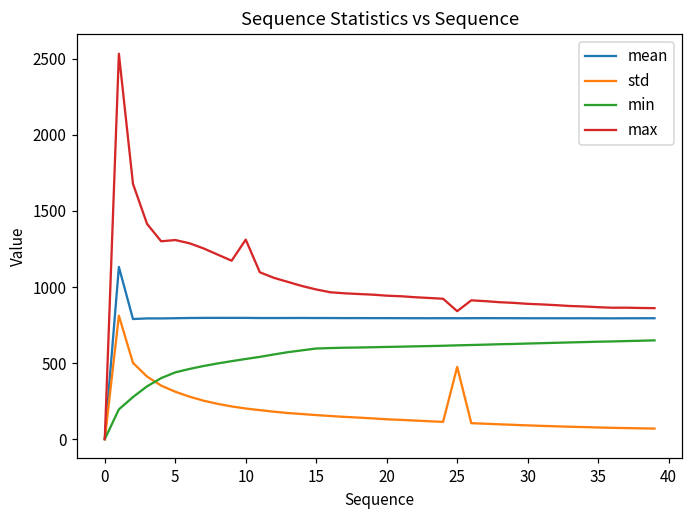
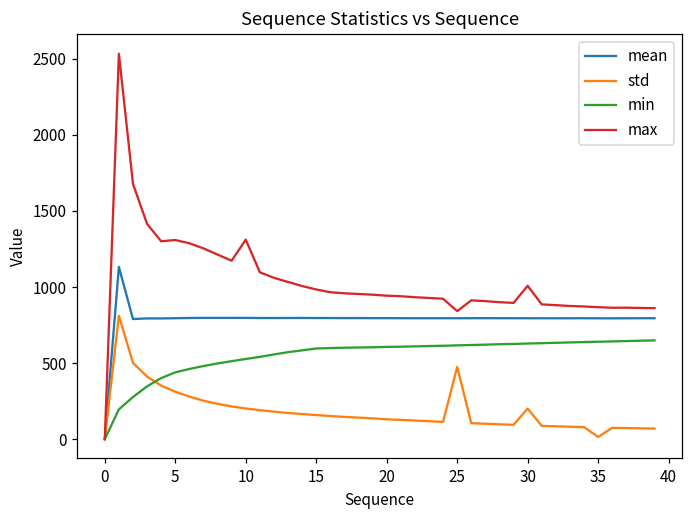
std, 30: 90 -> 200
max, 30: 890 -> 1010
std, 35: 80 -> 10
